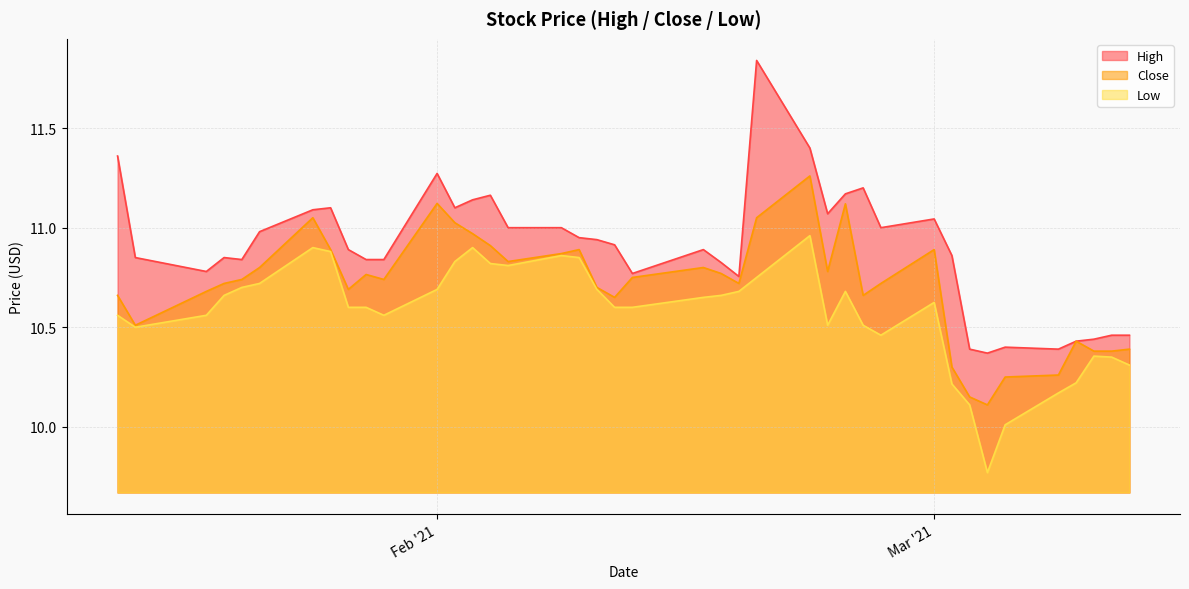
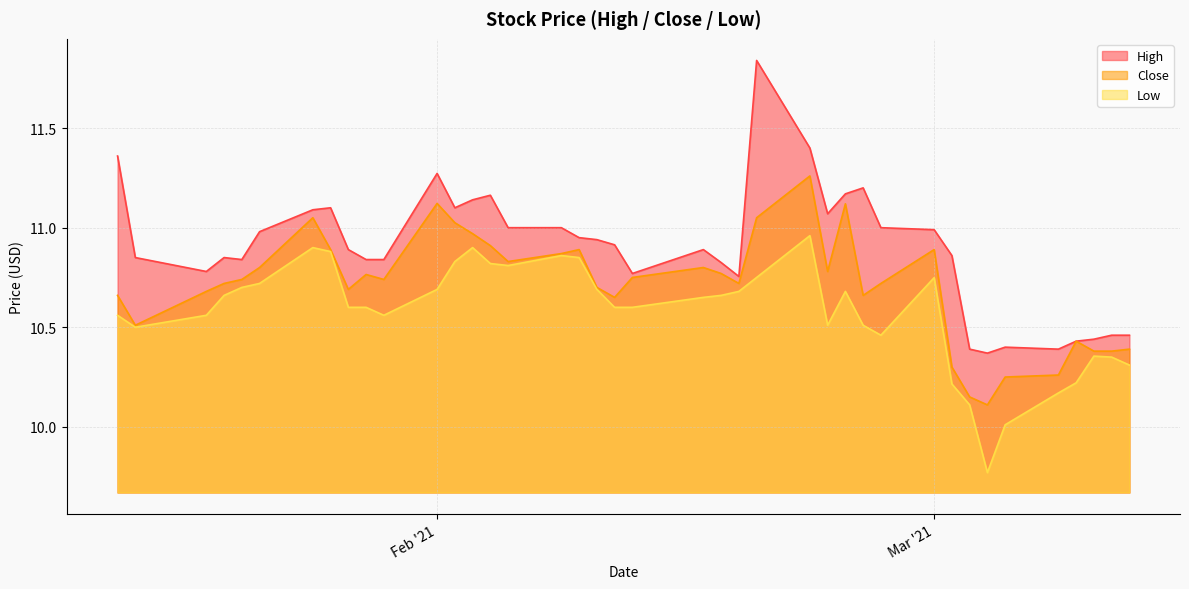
High, Mar '21: 11.04 -> 10.99
Low, Mar '21: 10.62 -> 10.75
